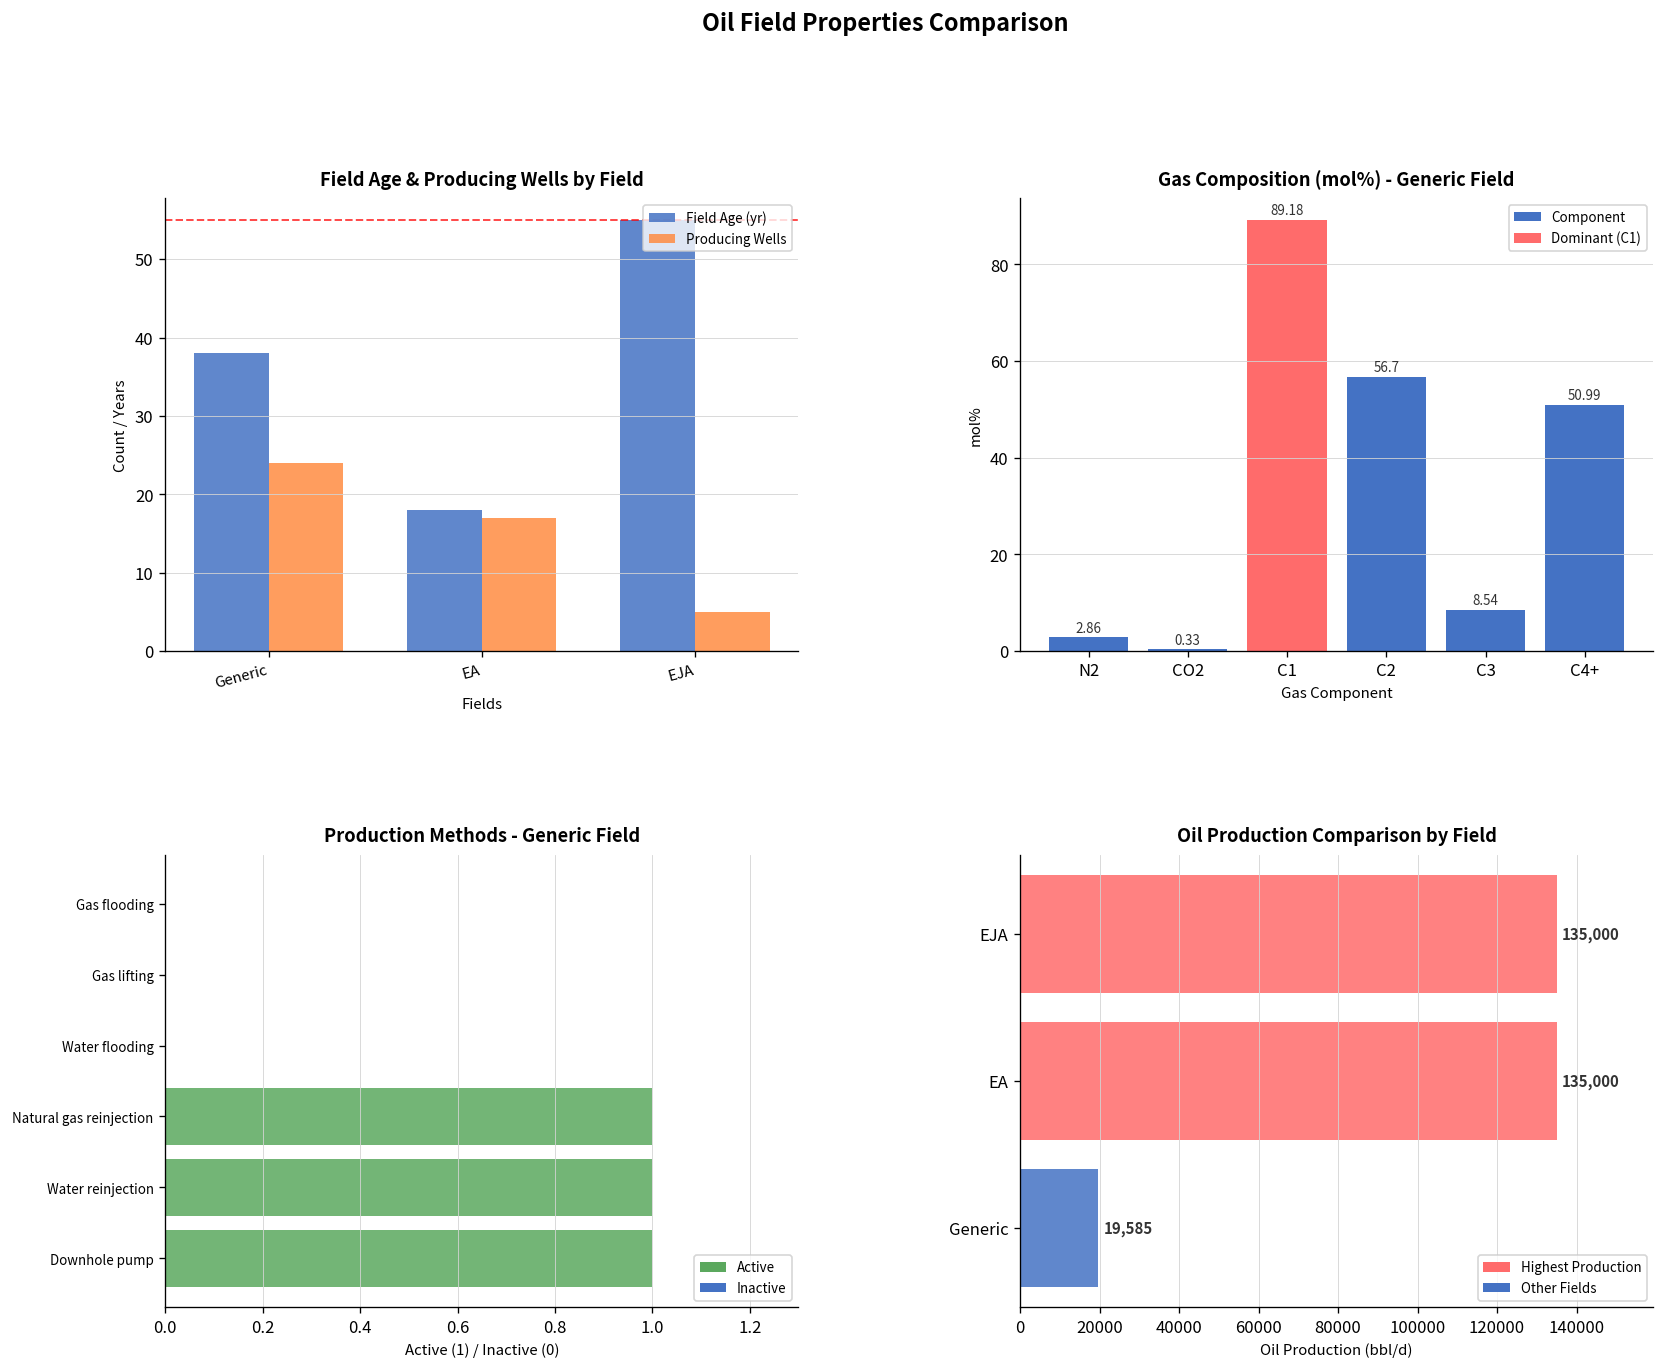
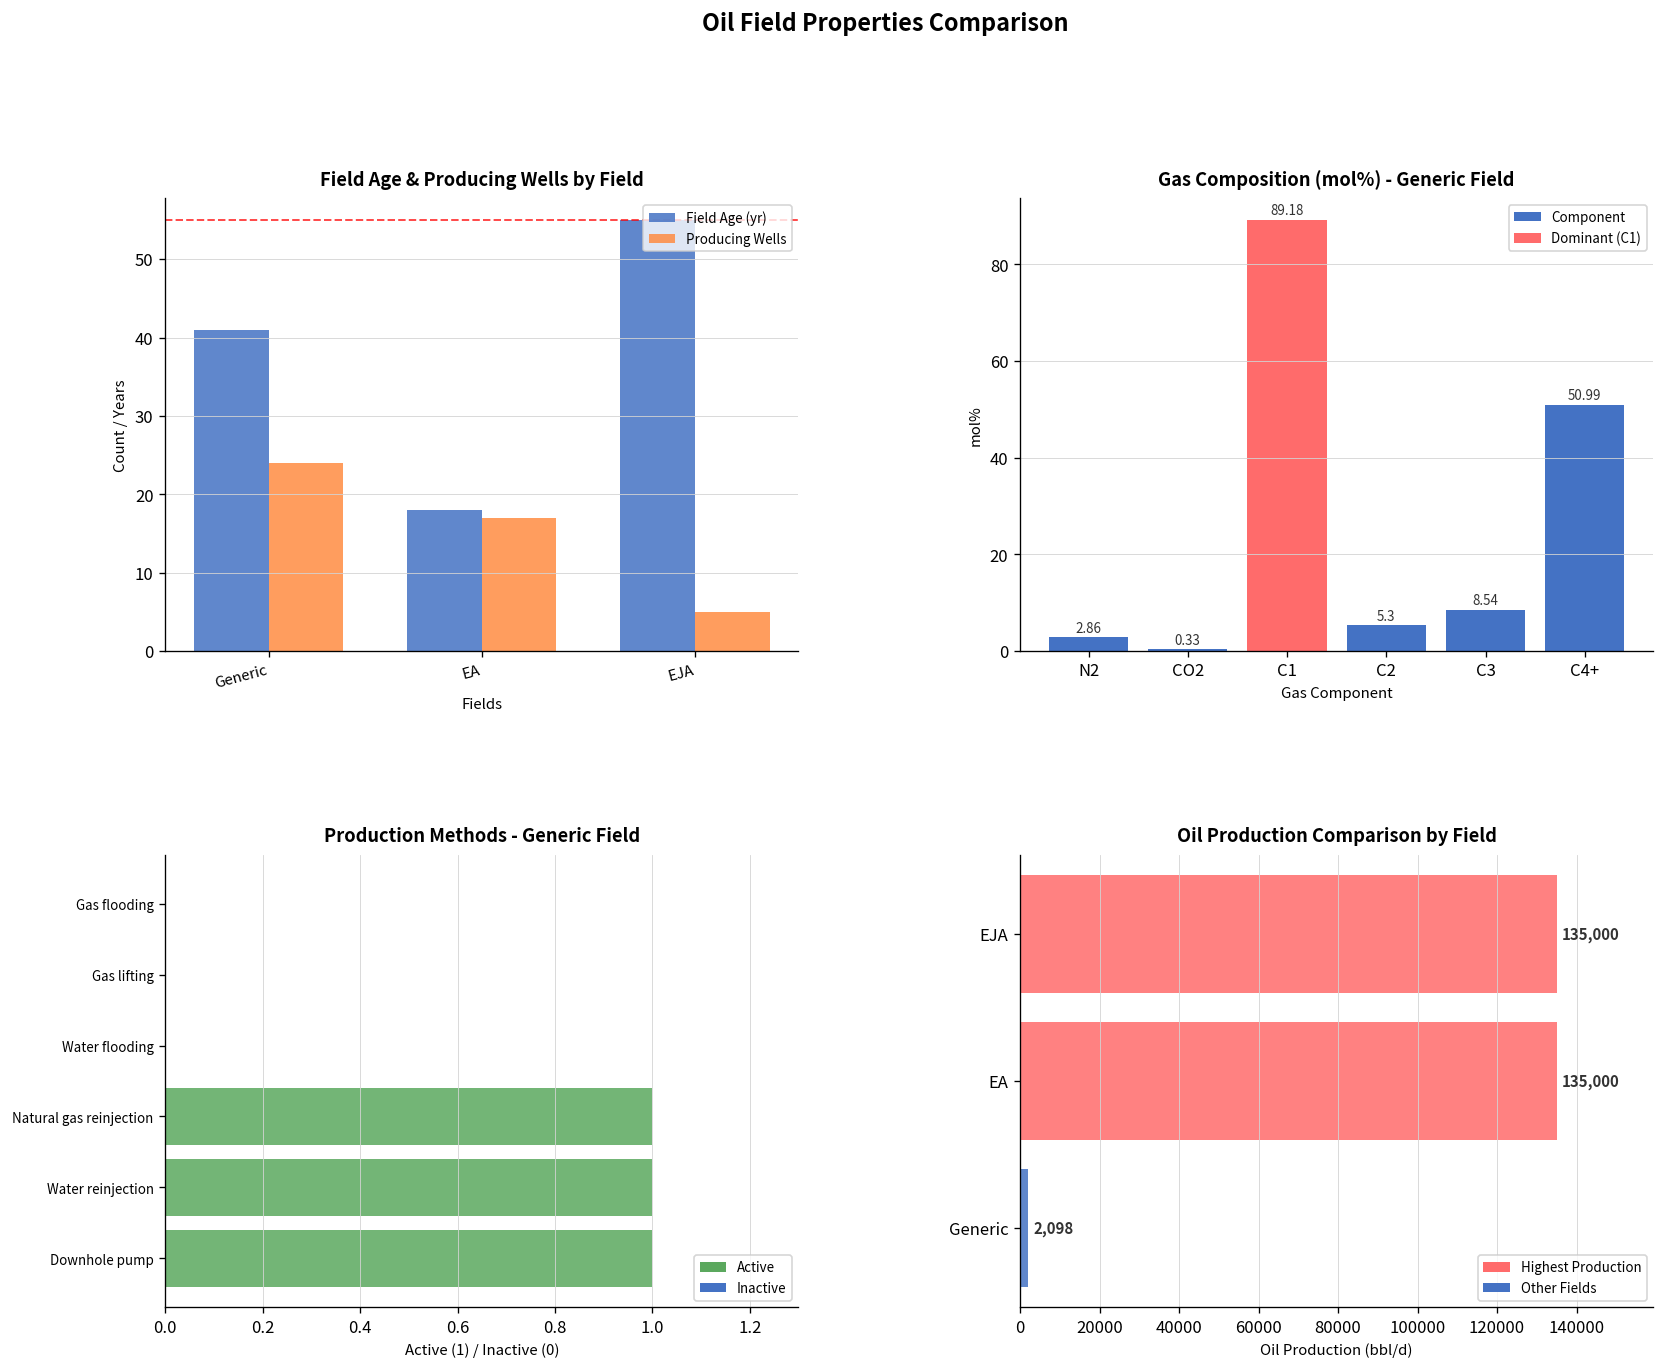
Field Age & Producing Wells by Field, Field Age (yr), Generic: 38 -> 41
Gas Composition (mol%) - Generic Field, C2: 56.7 -> 5.3
Oil Production Comparison by Field, Generic: 19,585 -> 2,098
